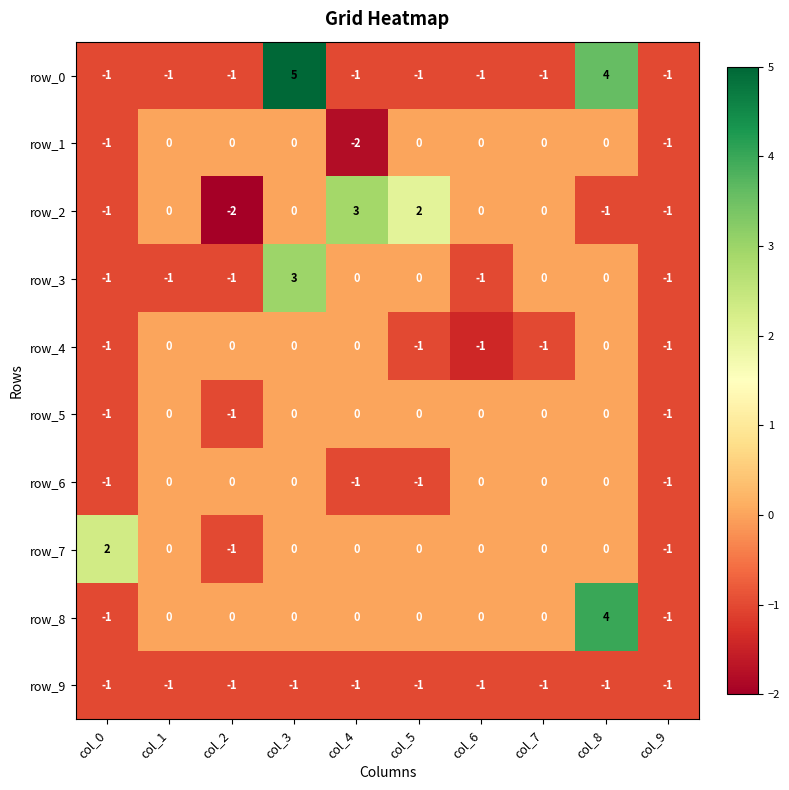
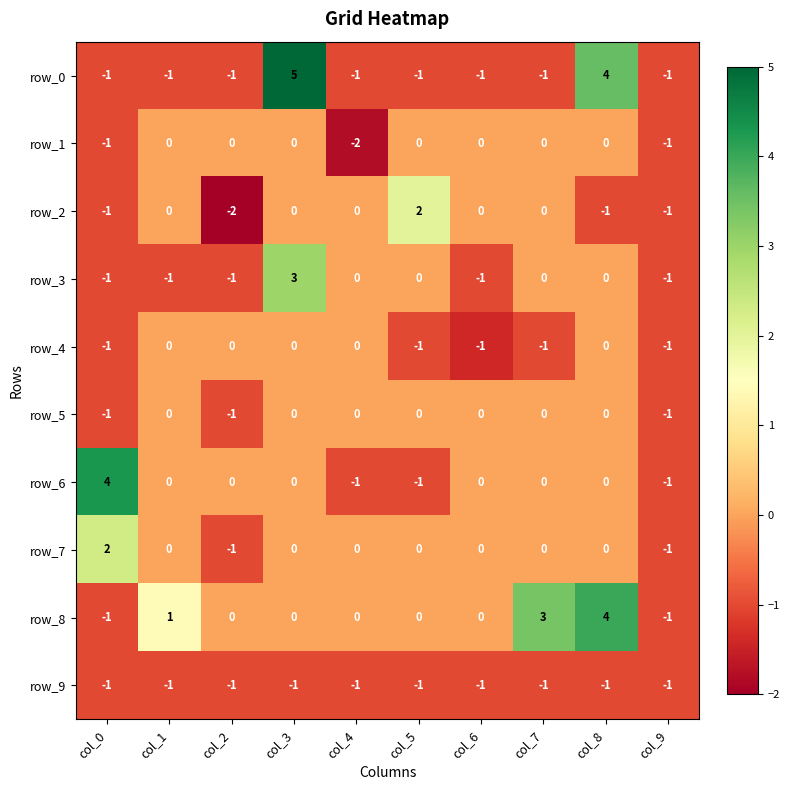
row_2, col_4: 3 -> 0
row_6, col_0: -1 -> 4
row_8, col_1: 0 -> 1
row_8, col_7: 0 -> 3
